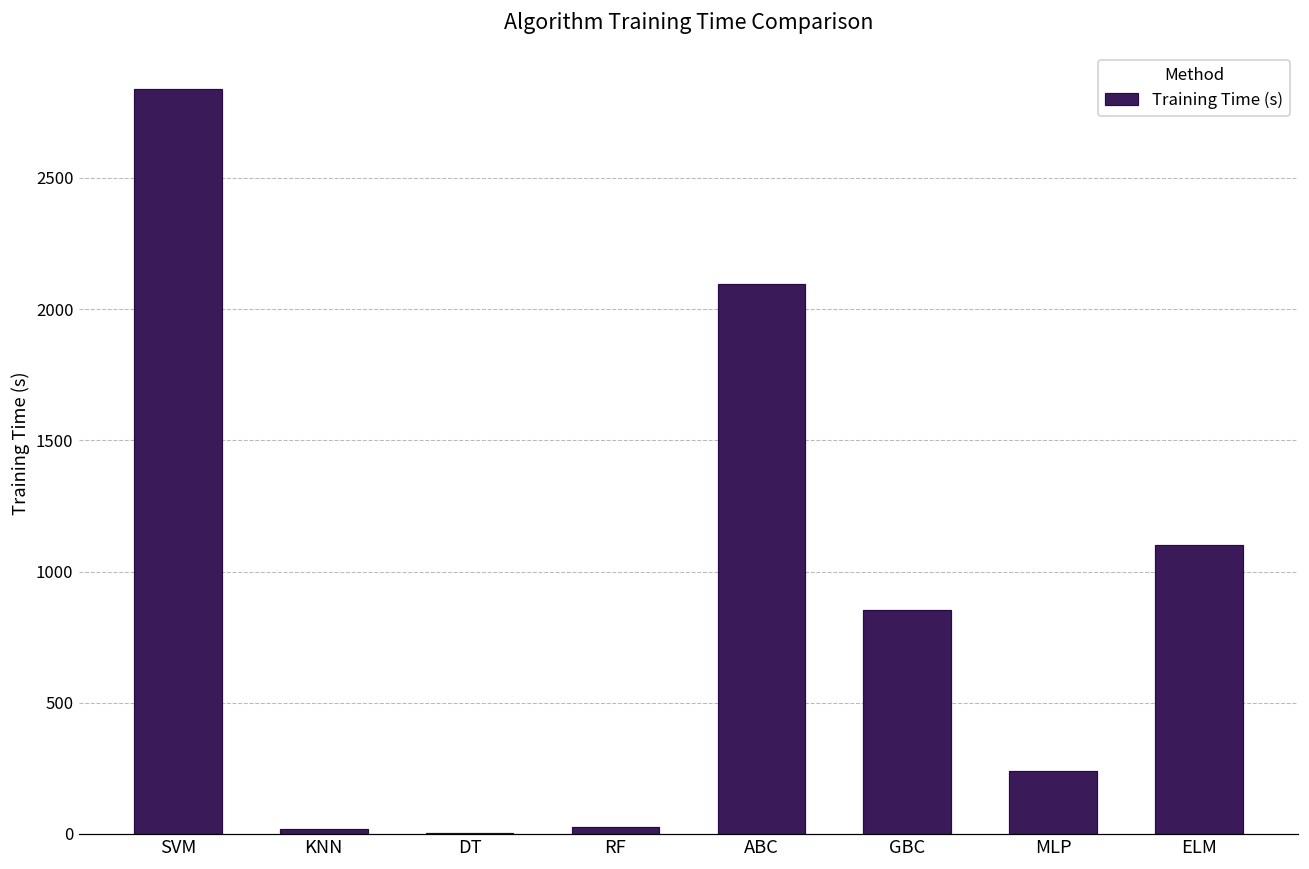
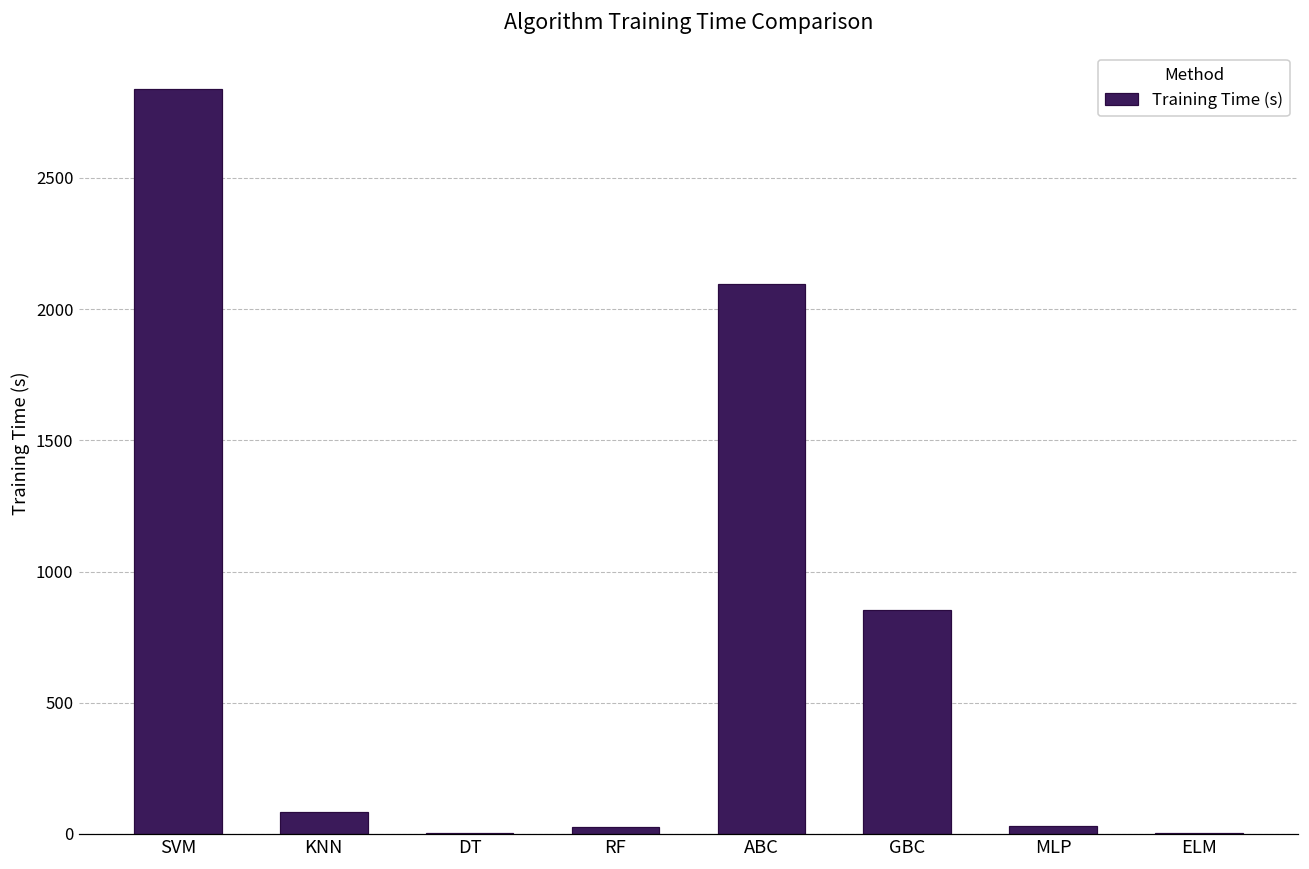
KNN: 20 -> 80
MLP: 240 -> 30
ELM: 1100 -> 0
